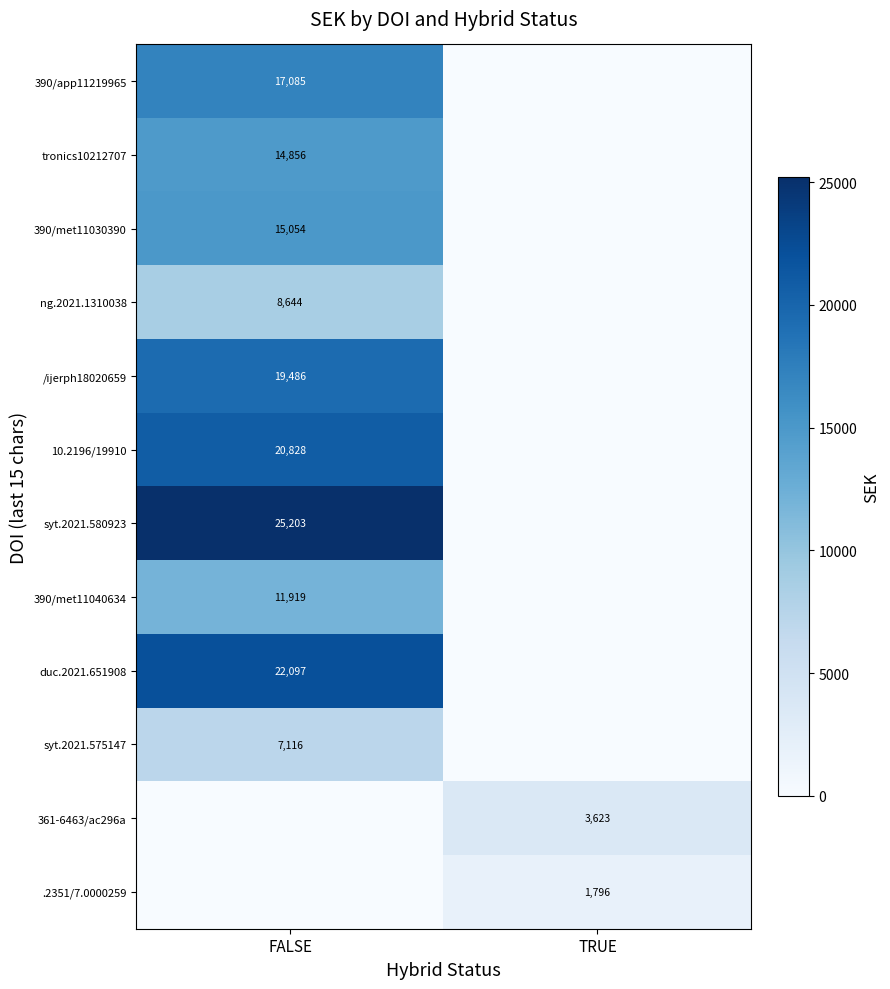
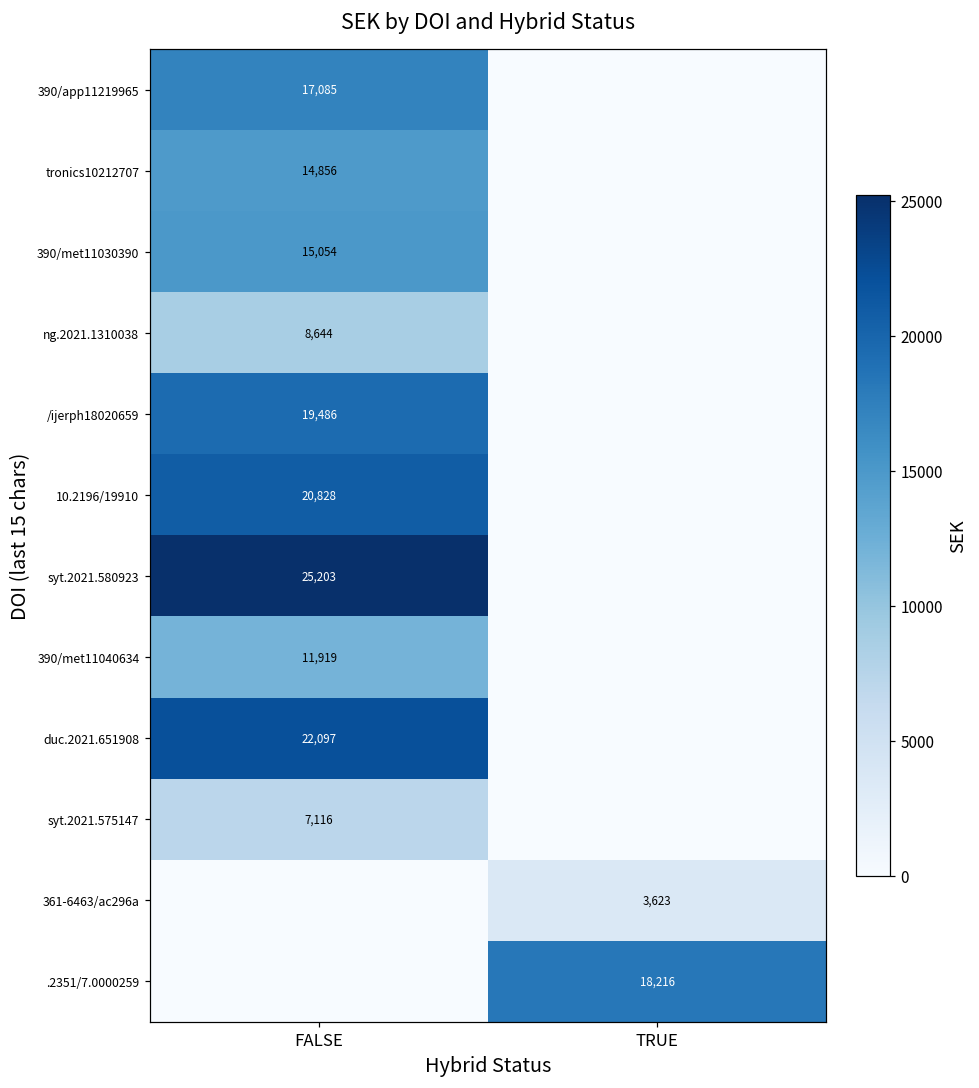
.2351/7.0000259, TRUE: 1,796 -> 18,216
